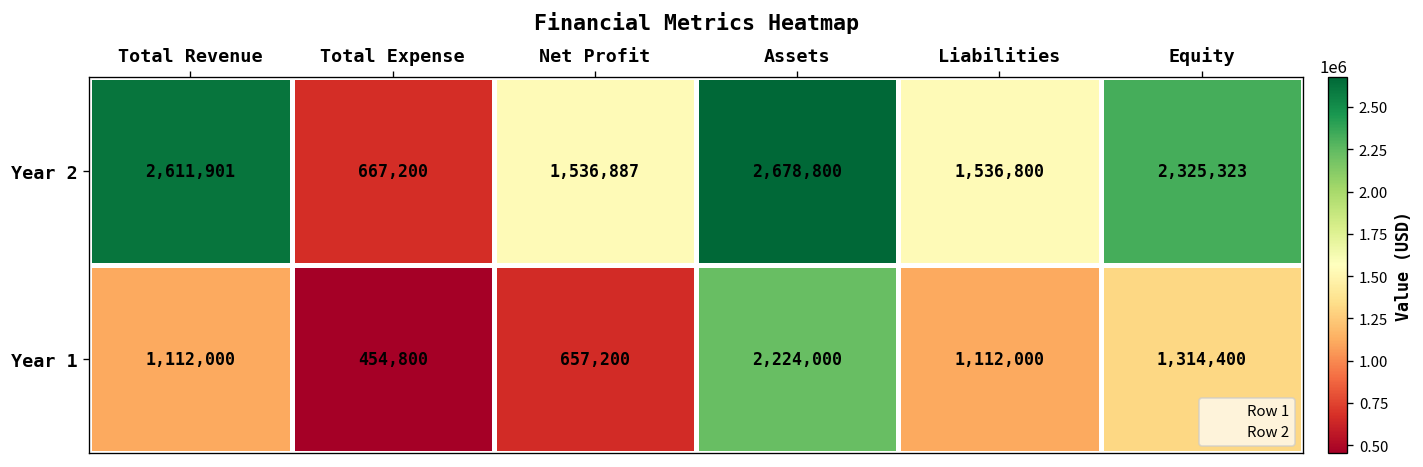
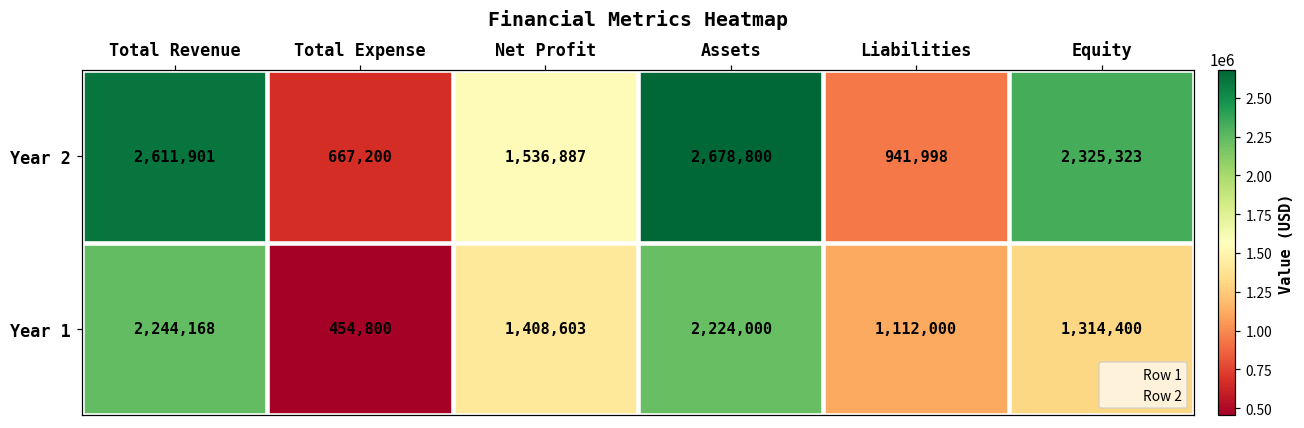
Year 2, Liabilities: 1,536,800 -> 941,998
Year 1, Total Revenue: 1,112,000 -> 2,244,168
Year 1, Net Profit: 657,200 -> 1,408,603
